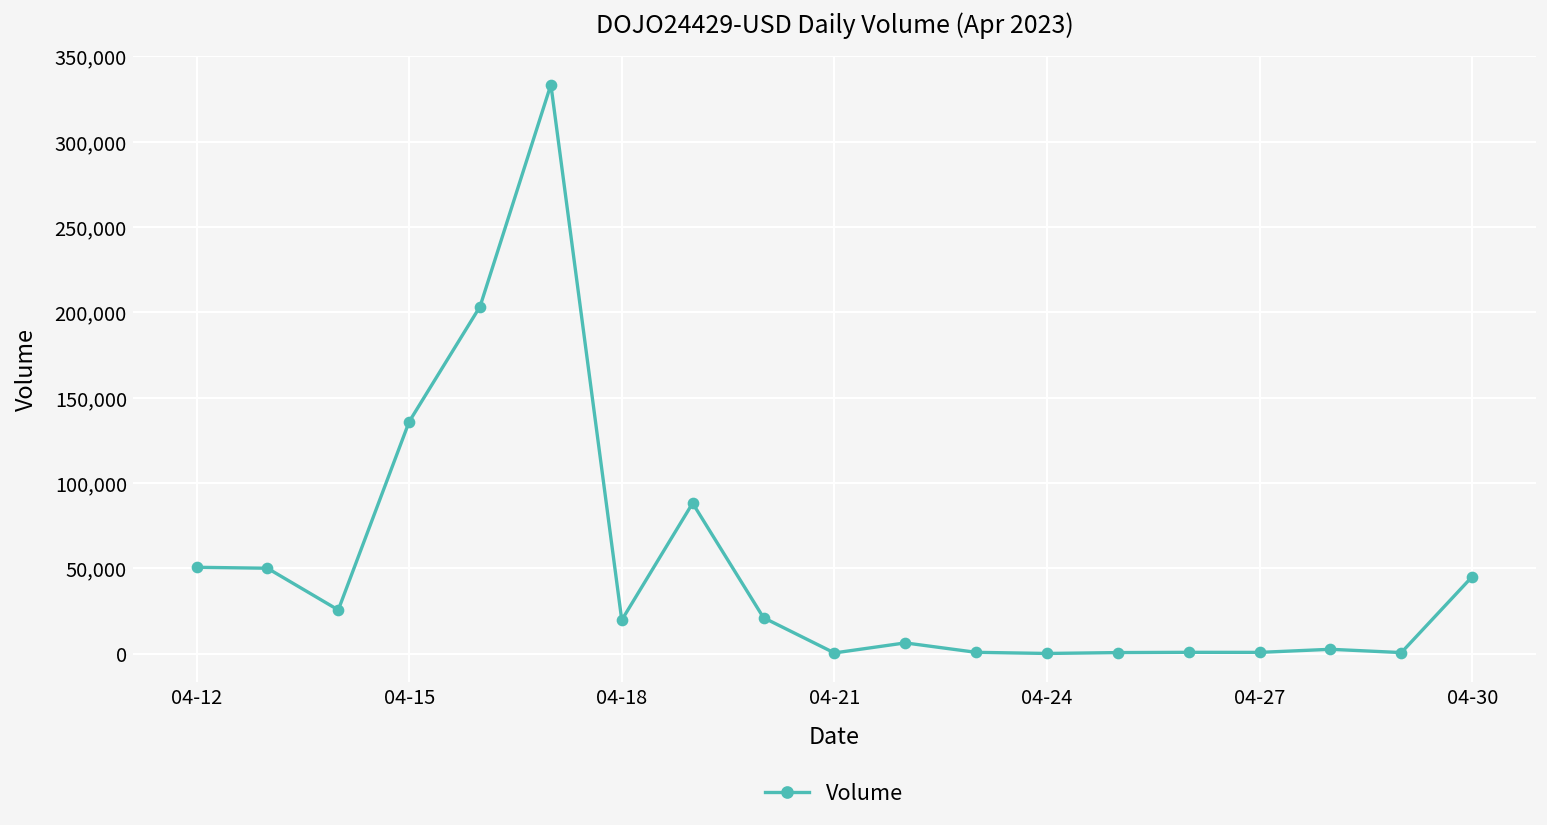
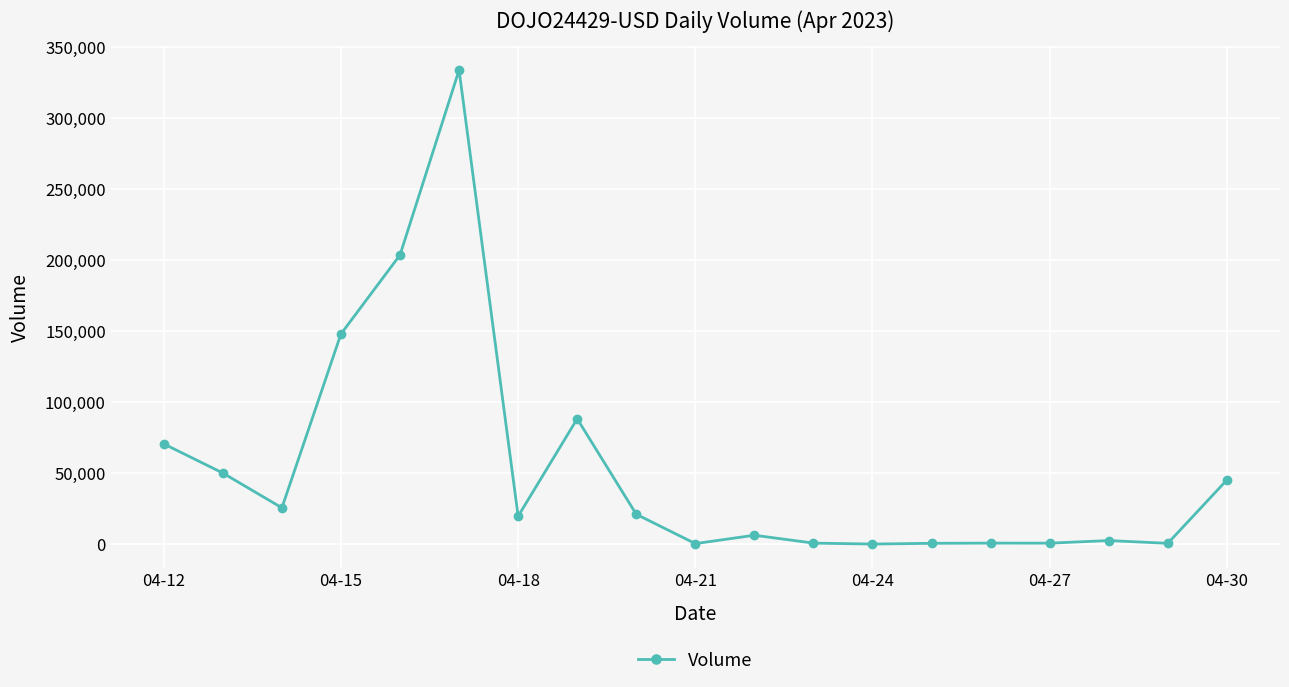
04-12: 51,000 -> 71,000
04-15: 136,000 -> 148,000
